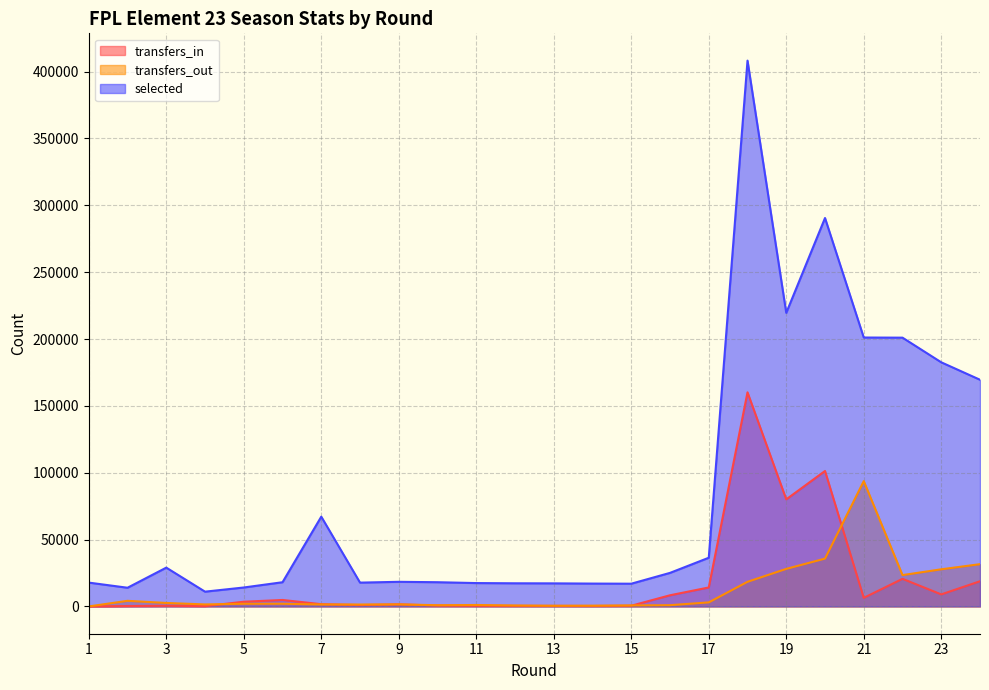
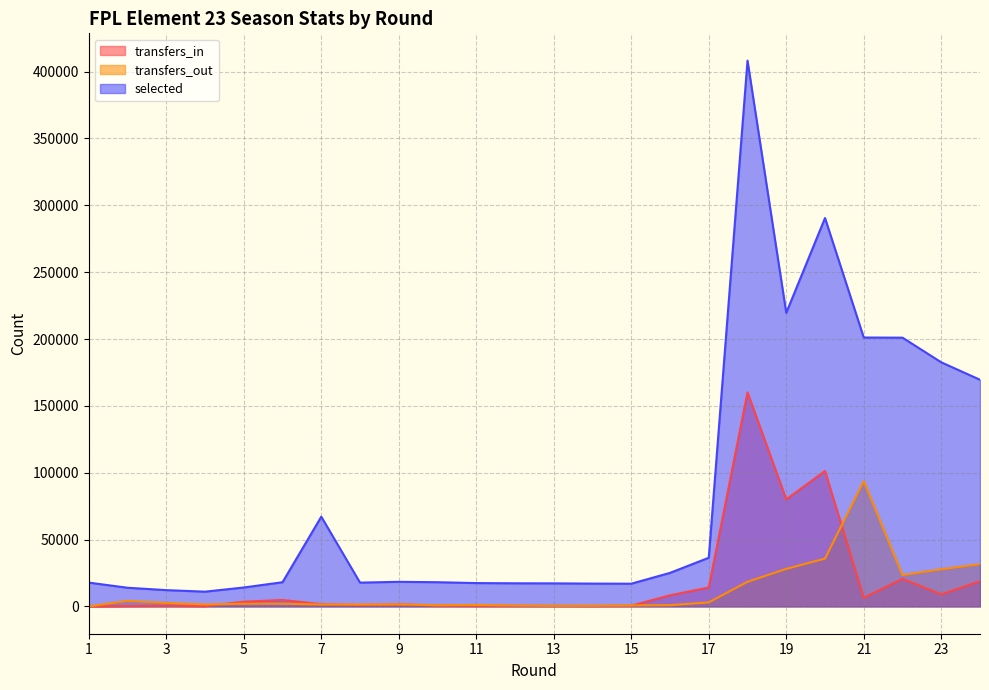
selected, 3: 29000 -> 12000
